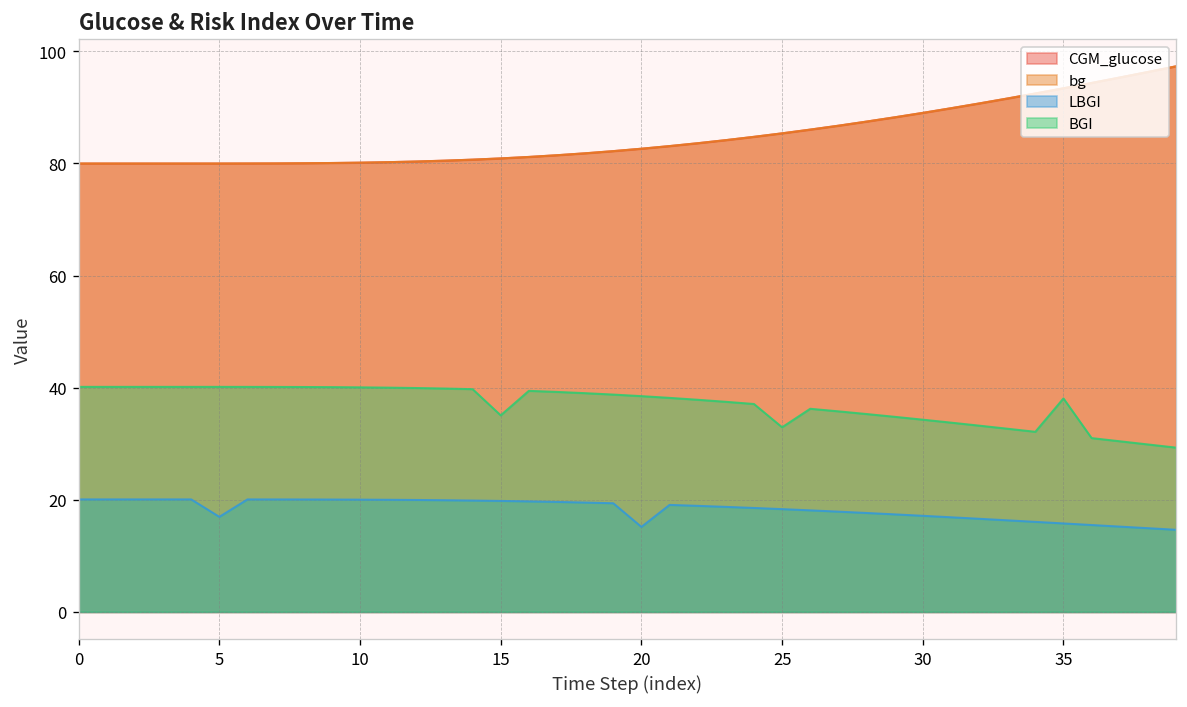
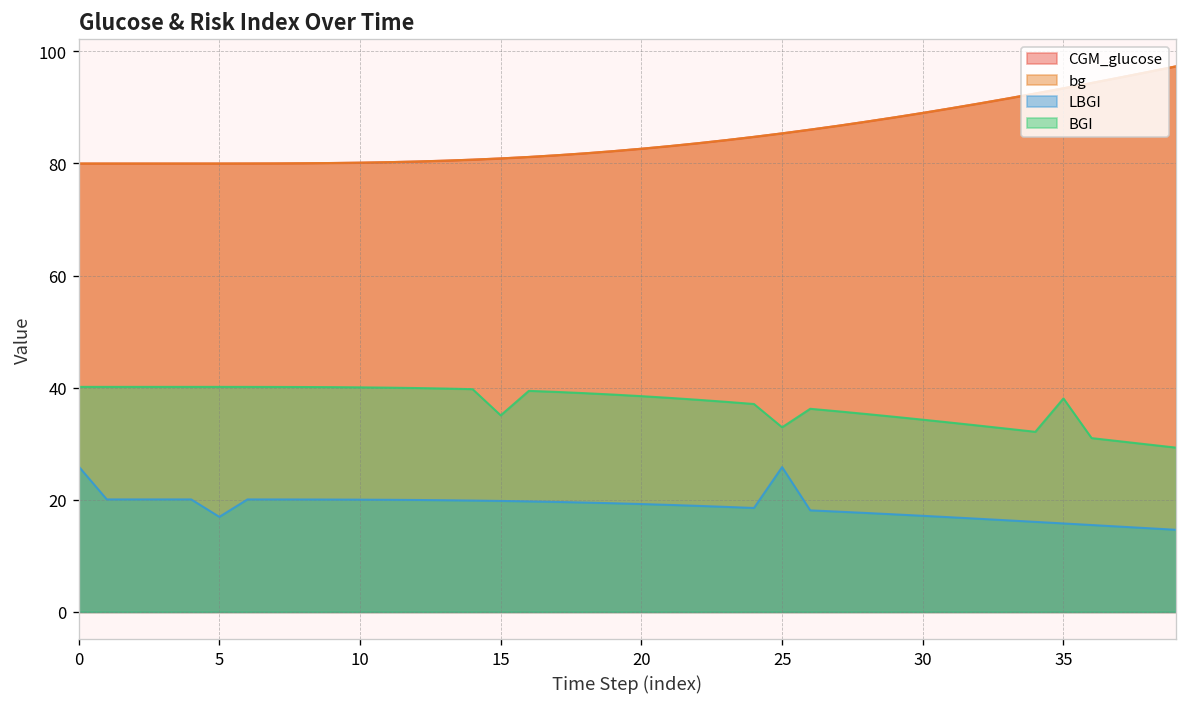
LBGI, 0: 20 -> 26
LBGI, 20: 15 -> 19
LBGI, 25: 18 -> 26
